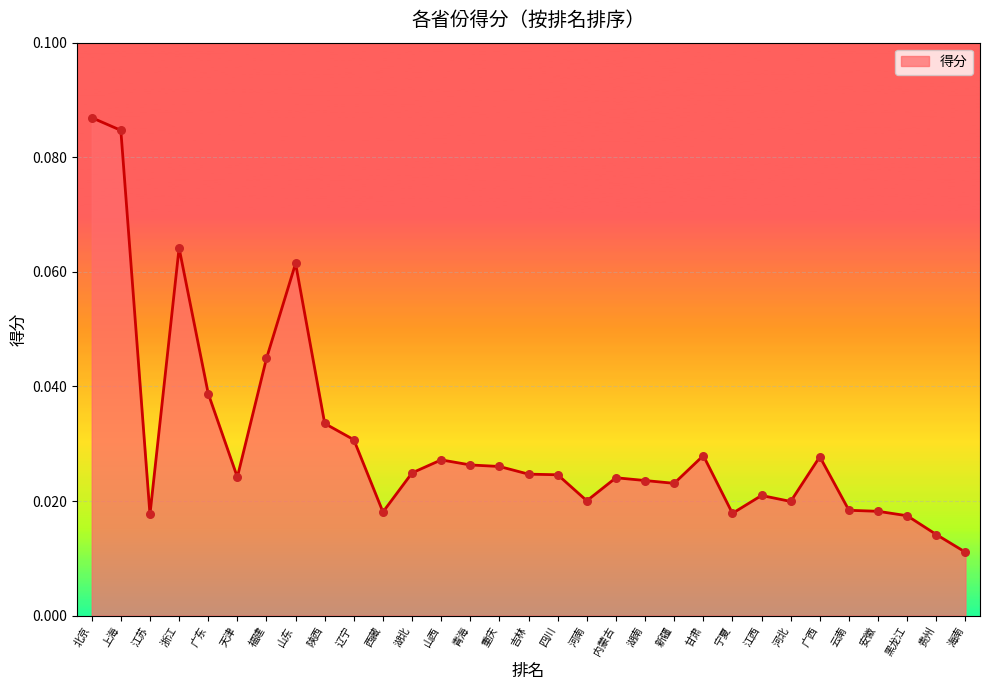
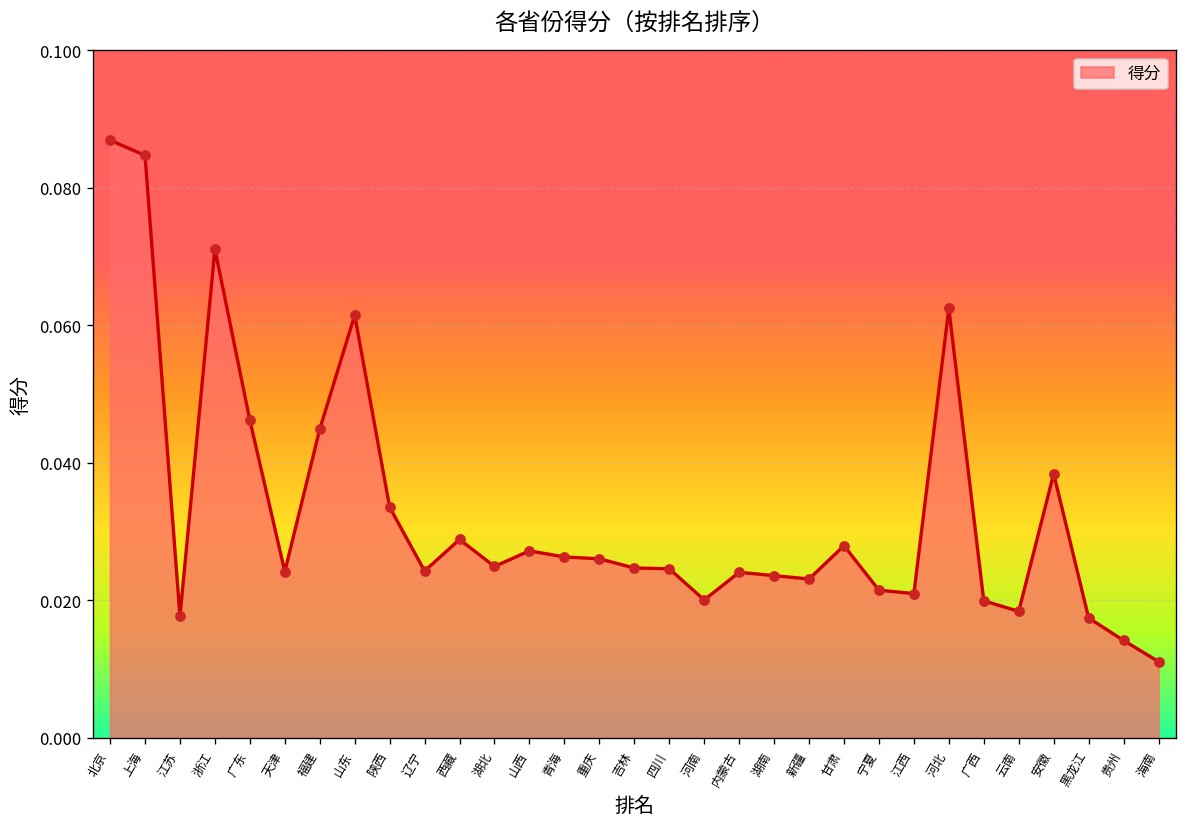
浙江: 0.064 -> 0.071
广东: 0.039 -> 0.046
辽宁: 0.031 -> 0.024
西藏: 0.018 -> 0.029
宁夏: 0.018 -> 0.021
河北: 0.020 -> 0.062
广西: 0.028 -> 0.020
安徽: 0.018 -> 0.038
